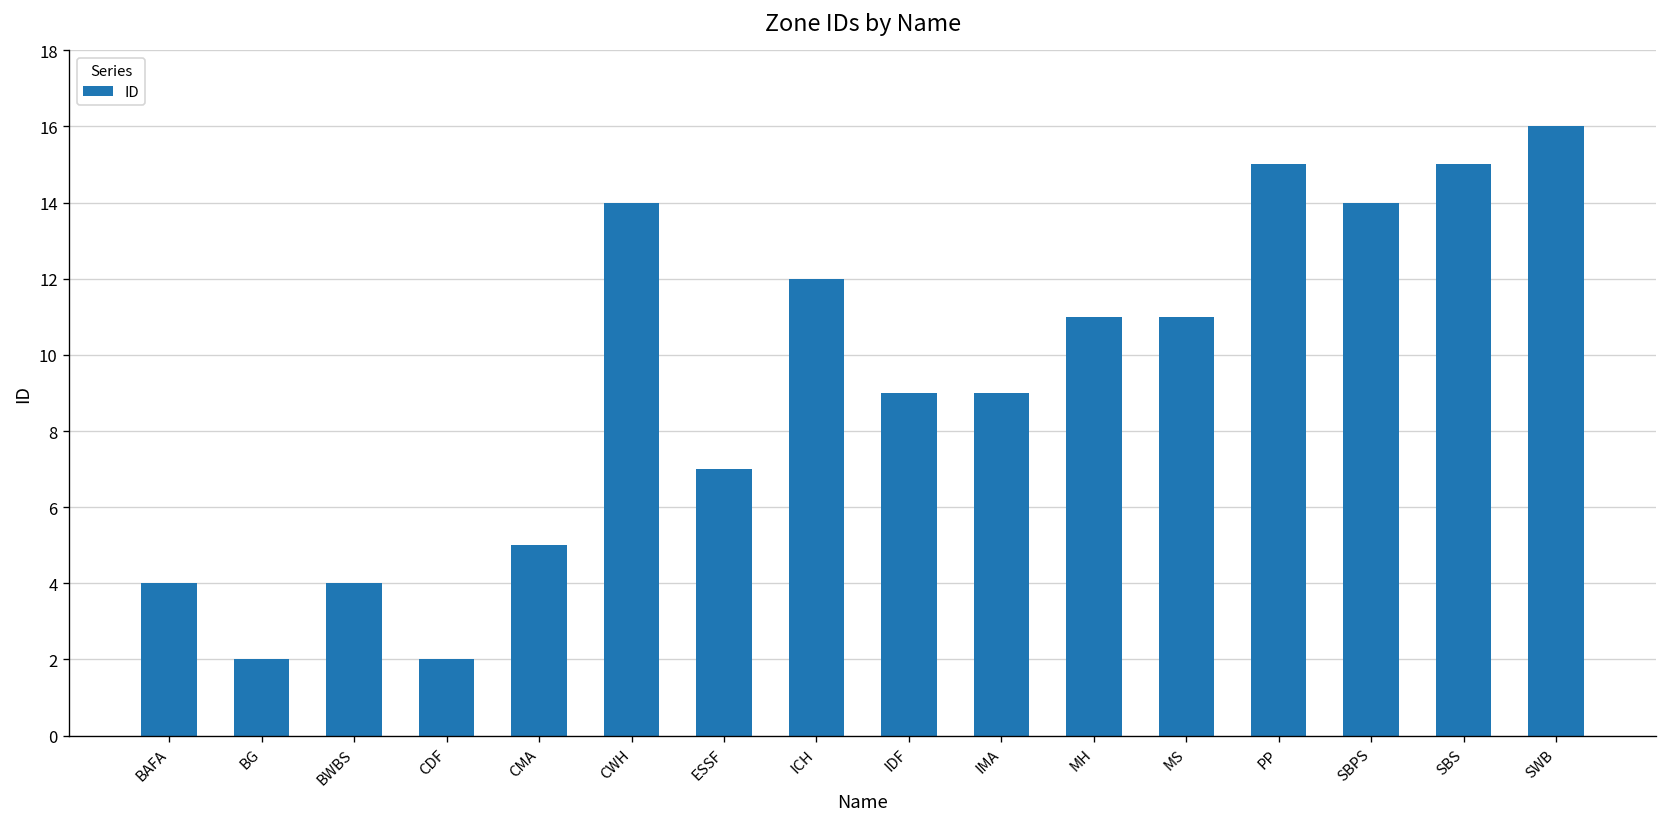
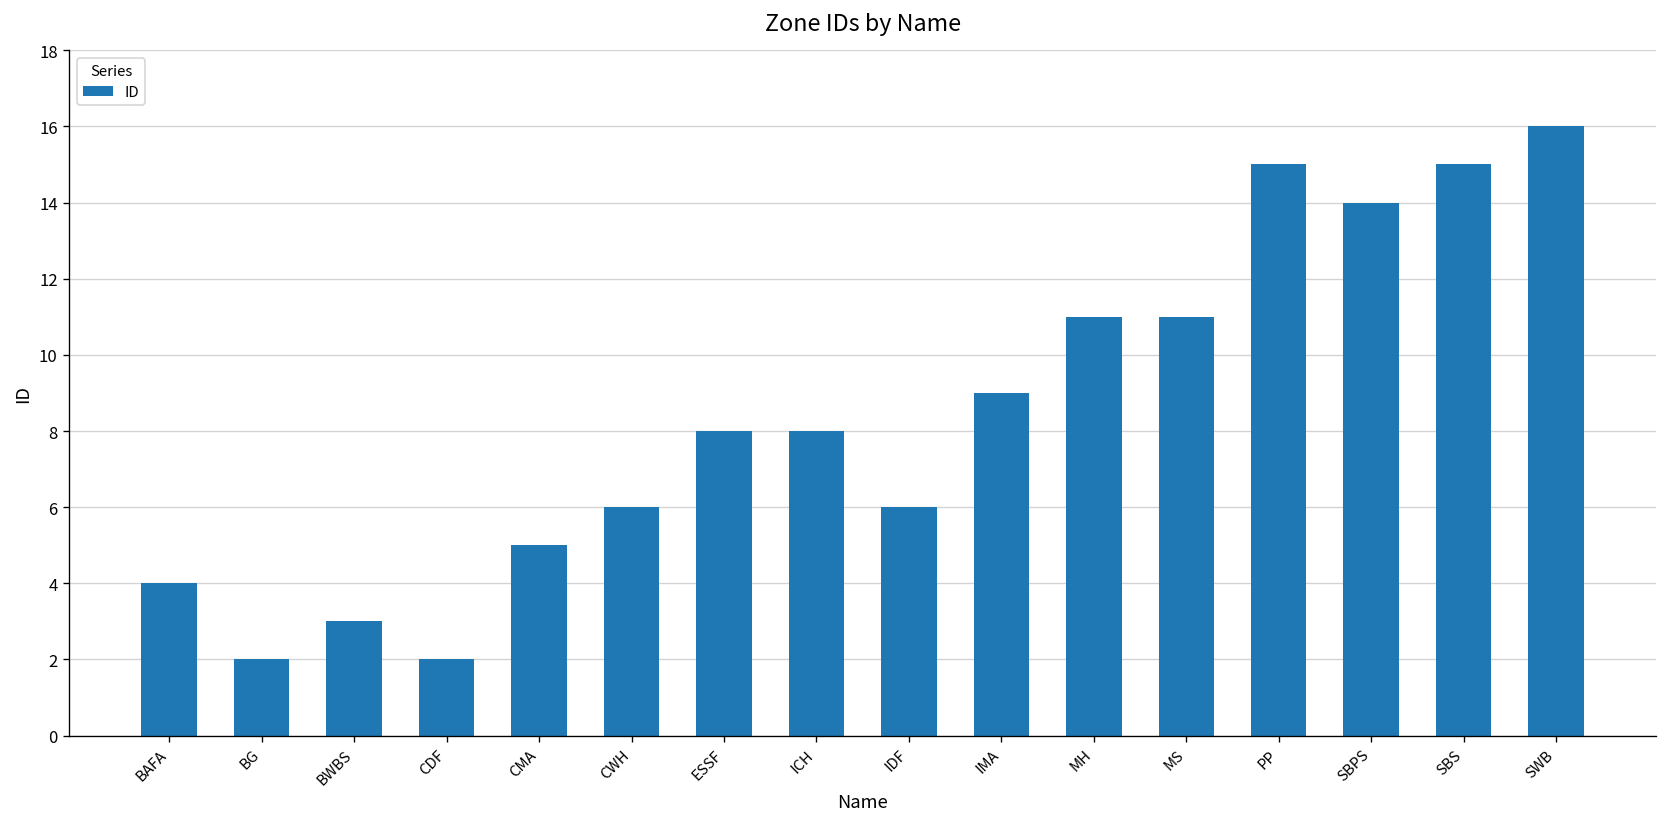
BWBS: 4 -> 3
CWH: 14 -> 6
ESSF: 7 -> 8
ICH: 12 -> 8
IDF: 9 -> 6
